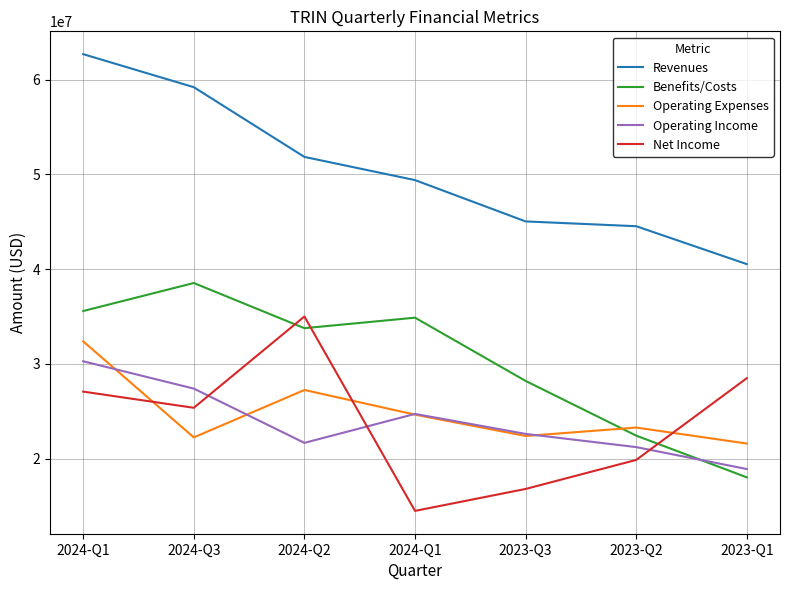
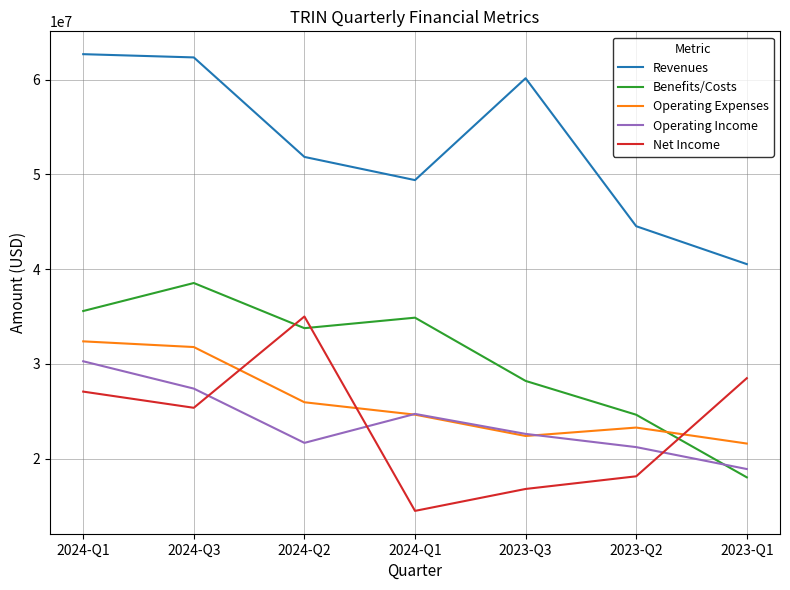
Revenues, 2024-Q3: 59000000 -> 62000000
Operating Expenses, 2024-Q3: 22000000 -> 32000000
Operating Expenses, 2024-Q2: 27000000 -> 26000000
Revenues, 2023-Q3: 45000000 -> 60000000
Benefits/Costs, 2023-Q2: 22000000 -> 25000000
Net Income, 2023-Q2: 20000000 -> 18000000
